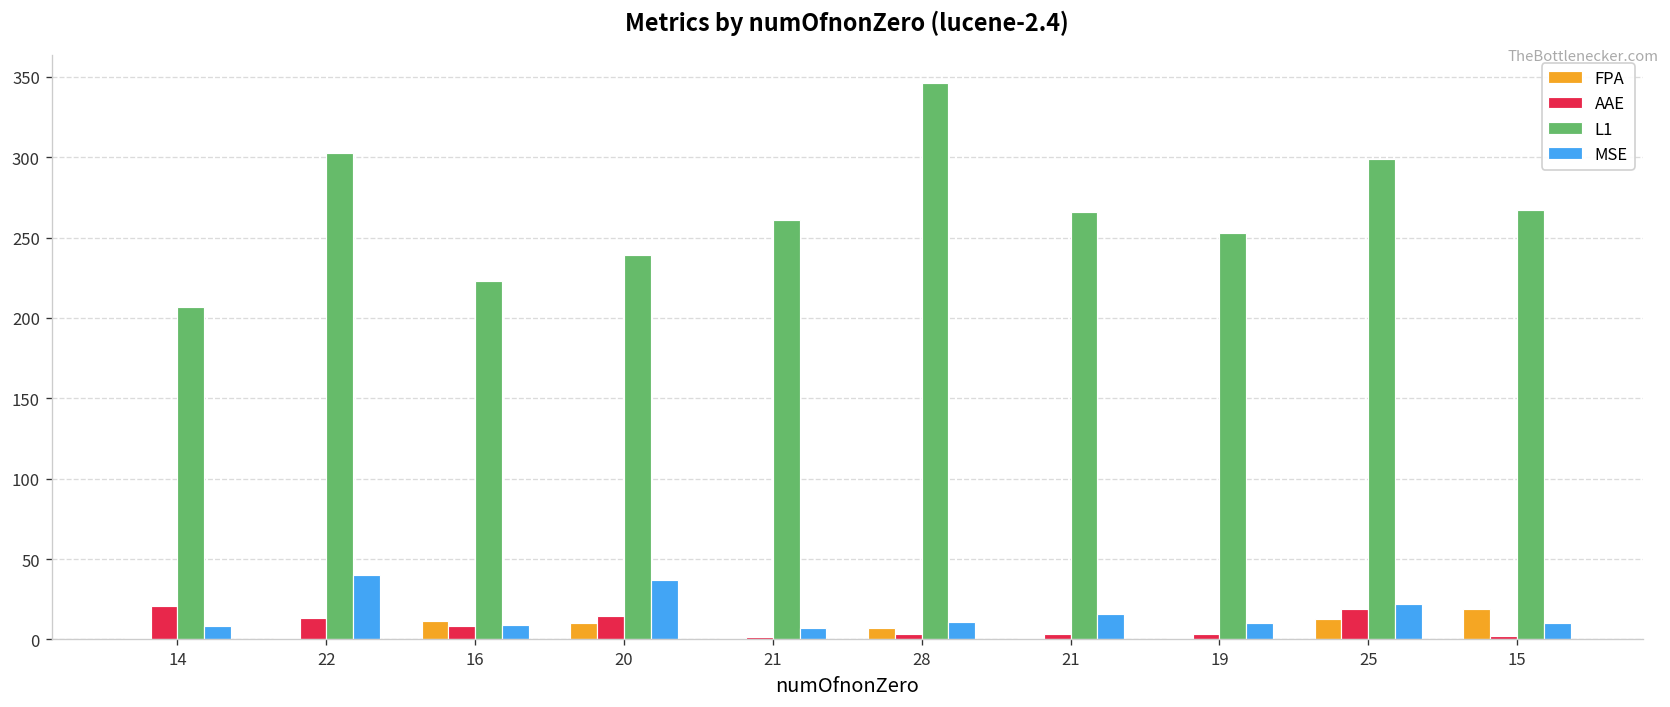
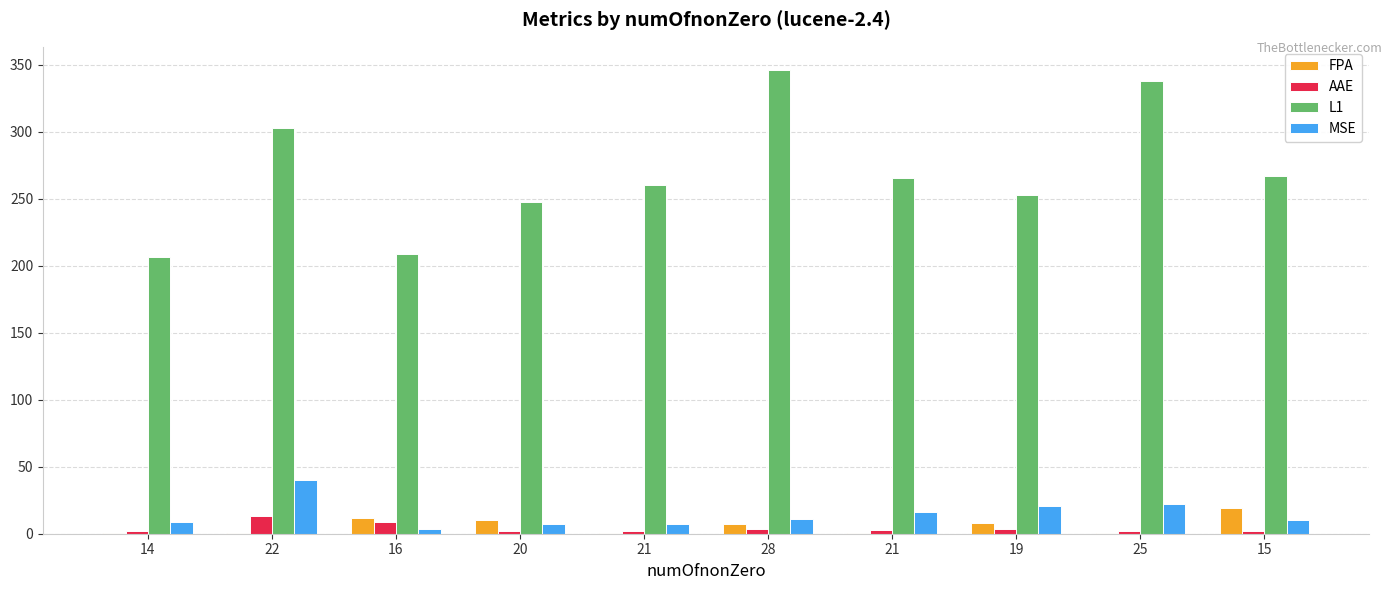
AAE, 14: 21 -> 2
L1, 16: 223 -> 209
MSE, 16: 9 -> 3
AAE, 20: 15 -> 2
L1, 20: 239 -> 247
MSE, 20: 37 -> 7
FPA, 19: 1 -> 8
MSE, 19: 10 -> 20
FPA, 25: 13 -> 1
AAE, 25: 19 -> 2
L1, 25: 299 -> 338
